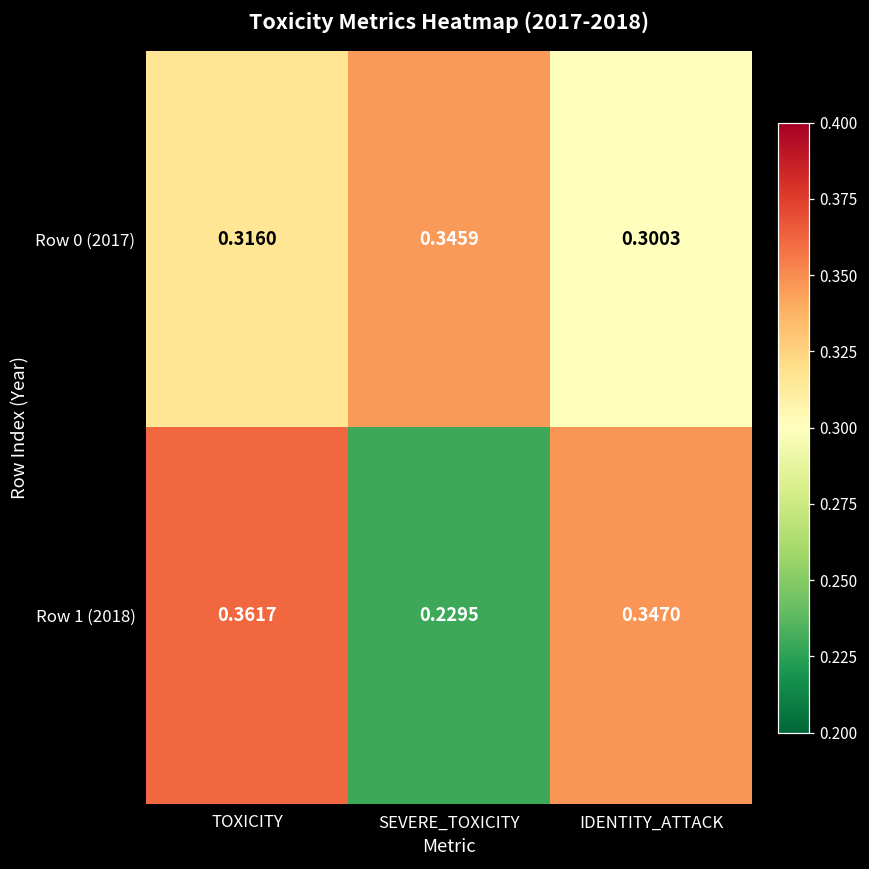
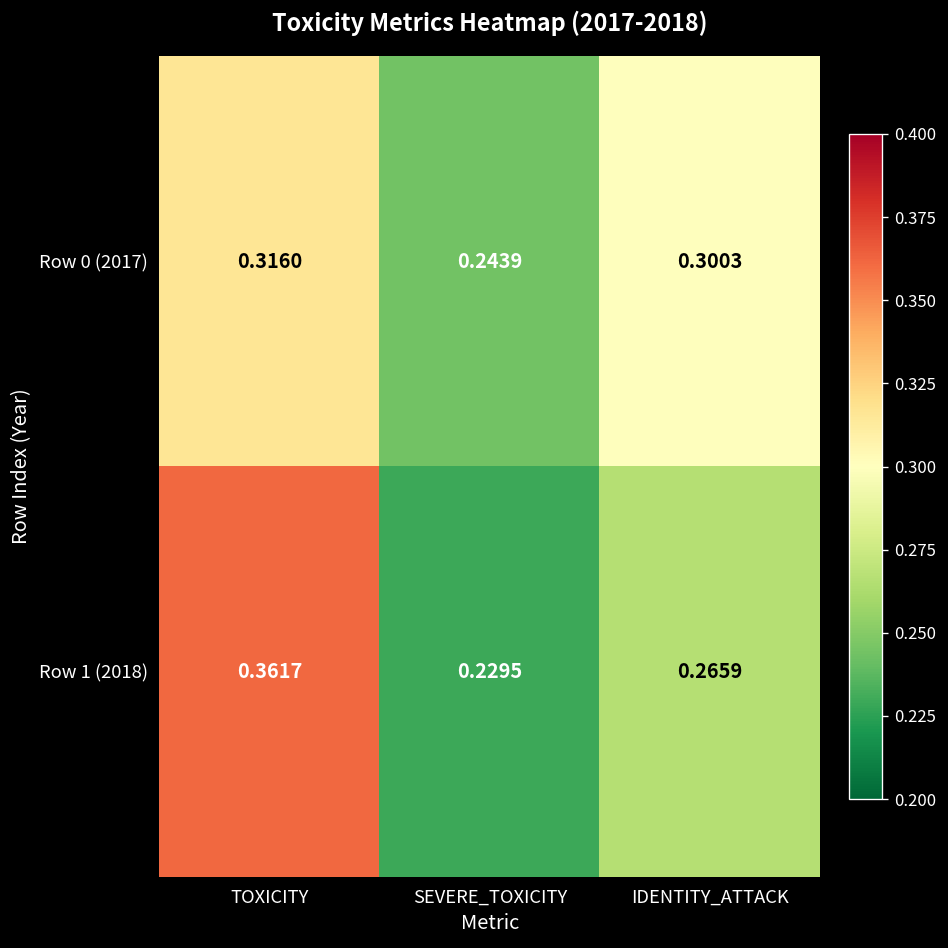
Row 0 (2017), SEVERE_TOXICITY: 0.3459 -> 0.2439
Row 1 (2018), IDENTITY_ATTACK: 0.3470 -> 0.2659
